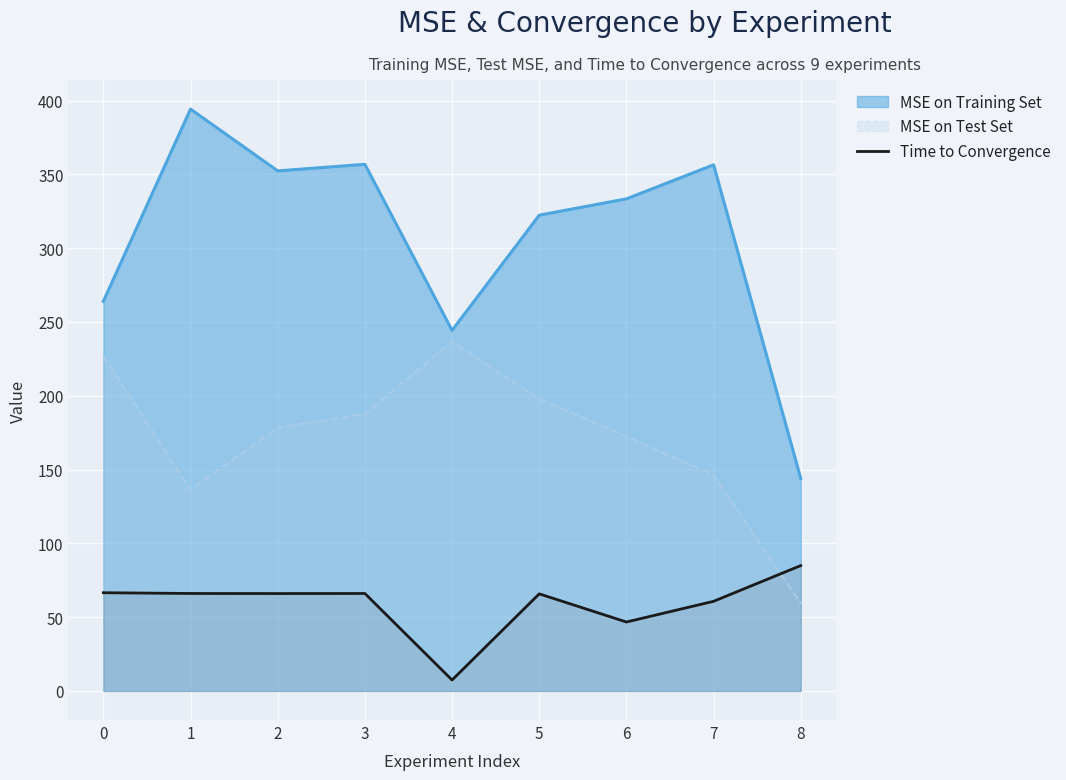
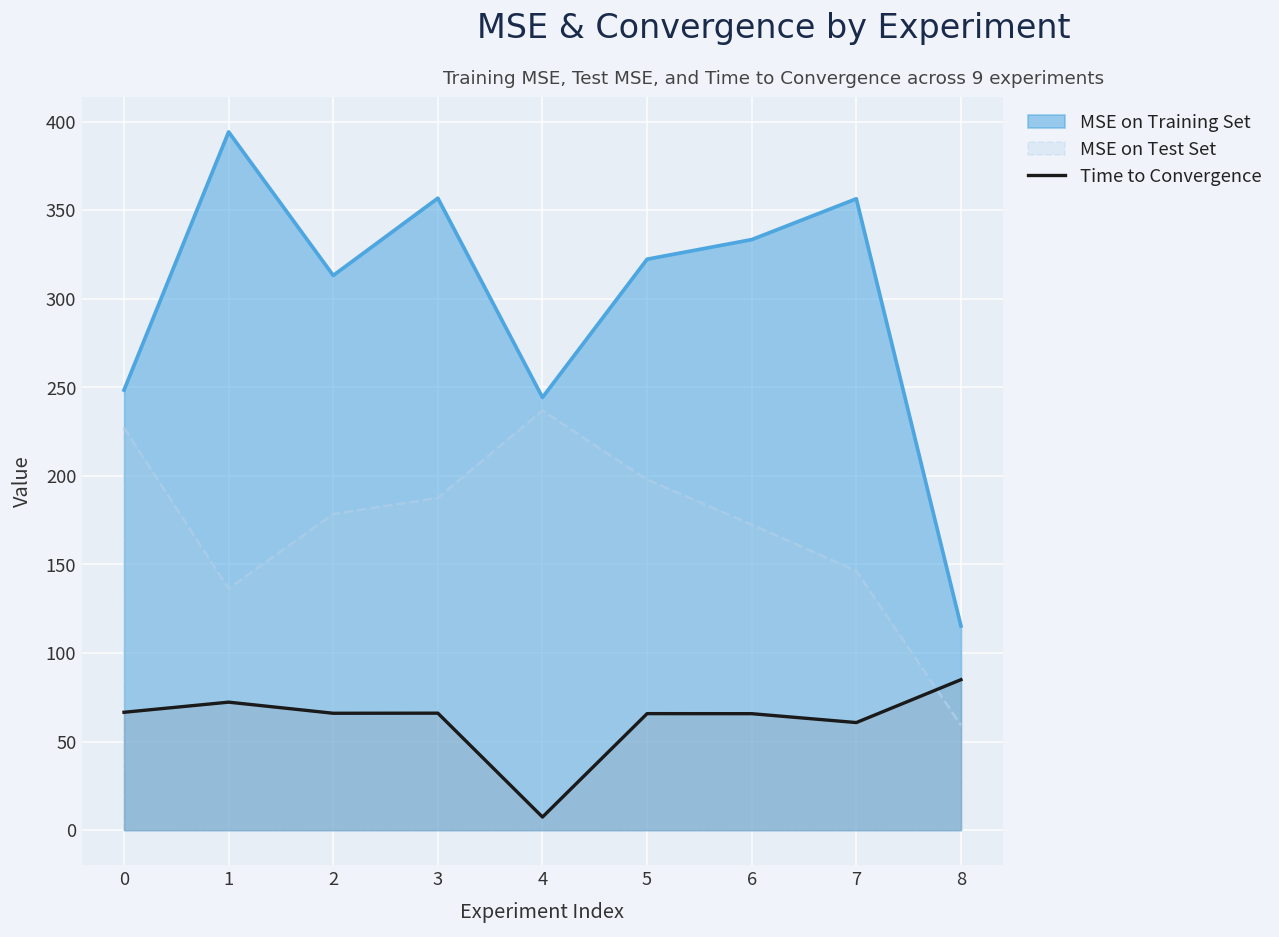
MSE on Training Set, 0: 264 -> 248
Time to Convergence, 1: 66 -> 72
MSE on Training Set, 2: 352 -> 313
Time to Convergence, 6: 47 -> 66
MSE on Training Set, 8: 144 -> 115
